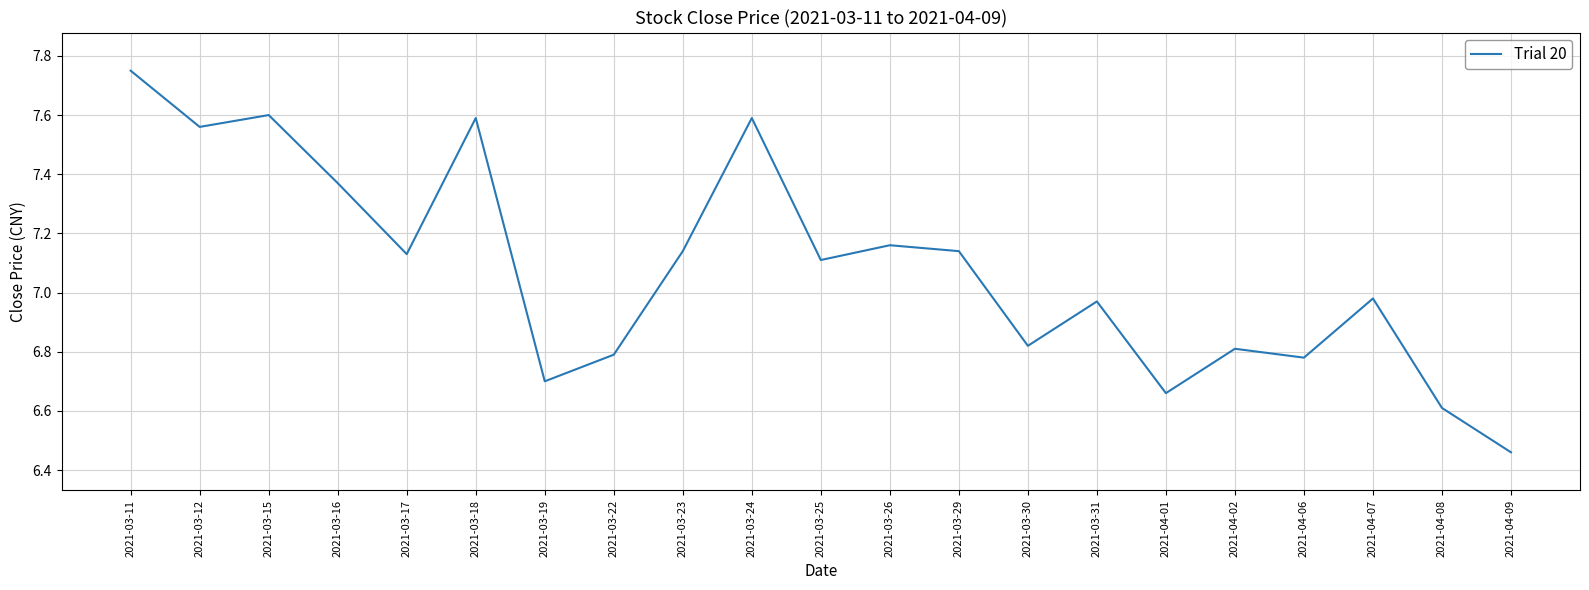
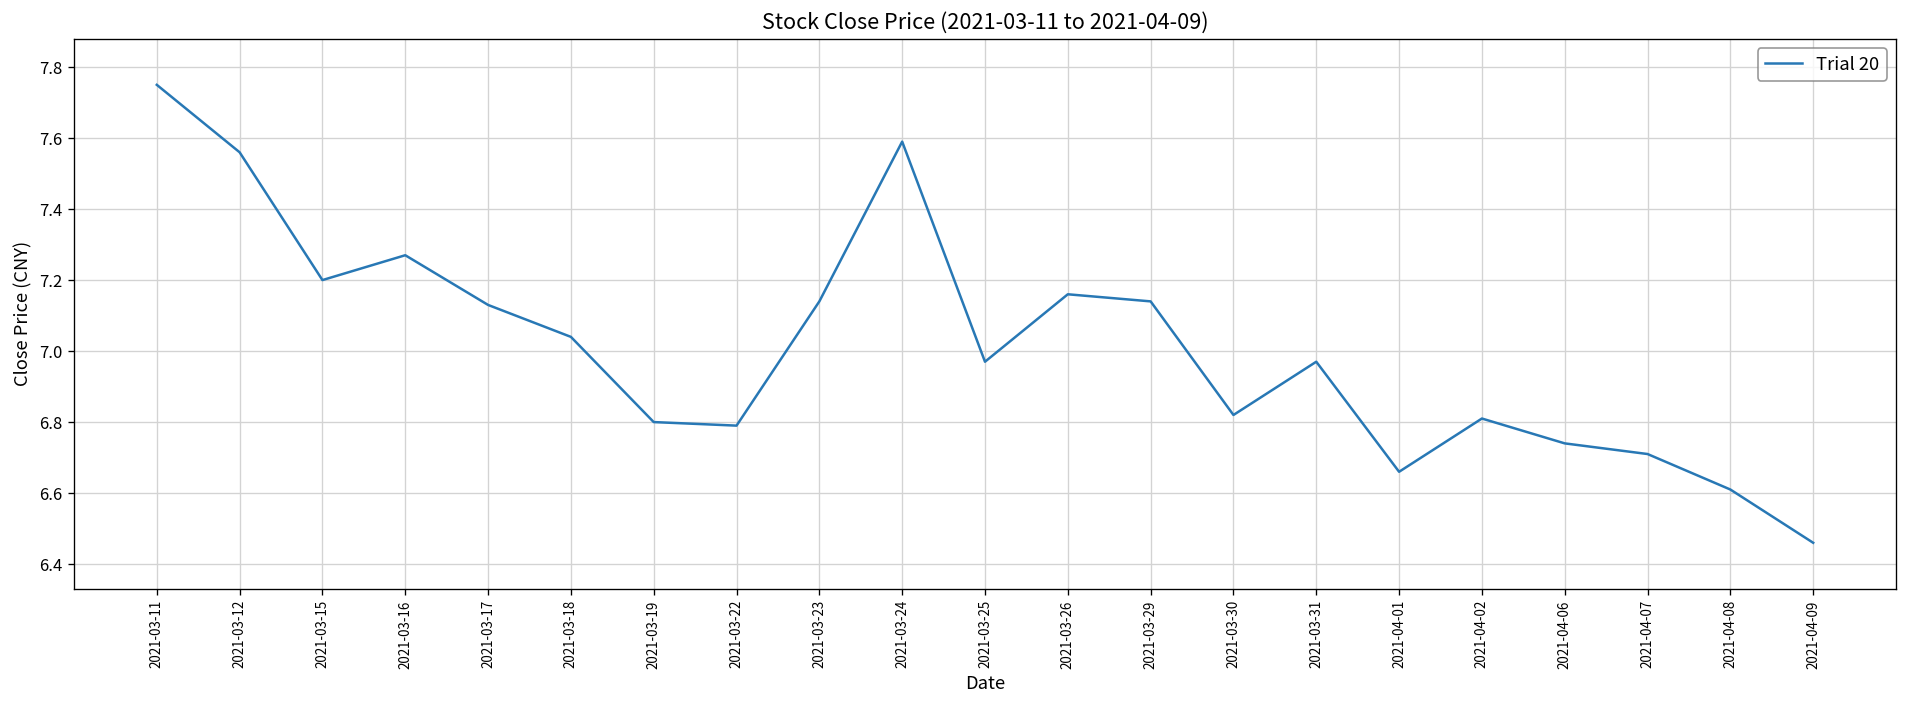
2021-03-15: 7.6 -> 7.2
2021-03-16: 7.37 -> 7.27
2021-03-18: 7.59 -> 7.04
2021-03-19: 6.7 -> 6.8
2021-03-25: 7.11 -> 6.97
2021-04-06: 6.78 -> 6.74
2021-04-07: 6.98 -> 6.71
